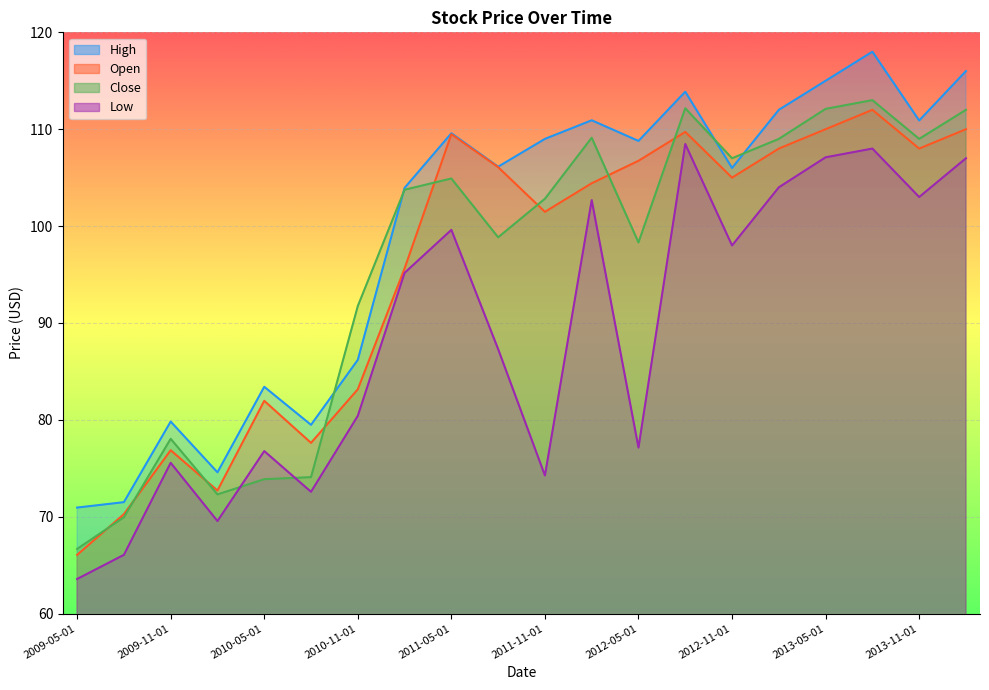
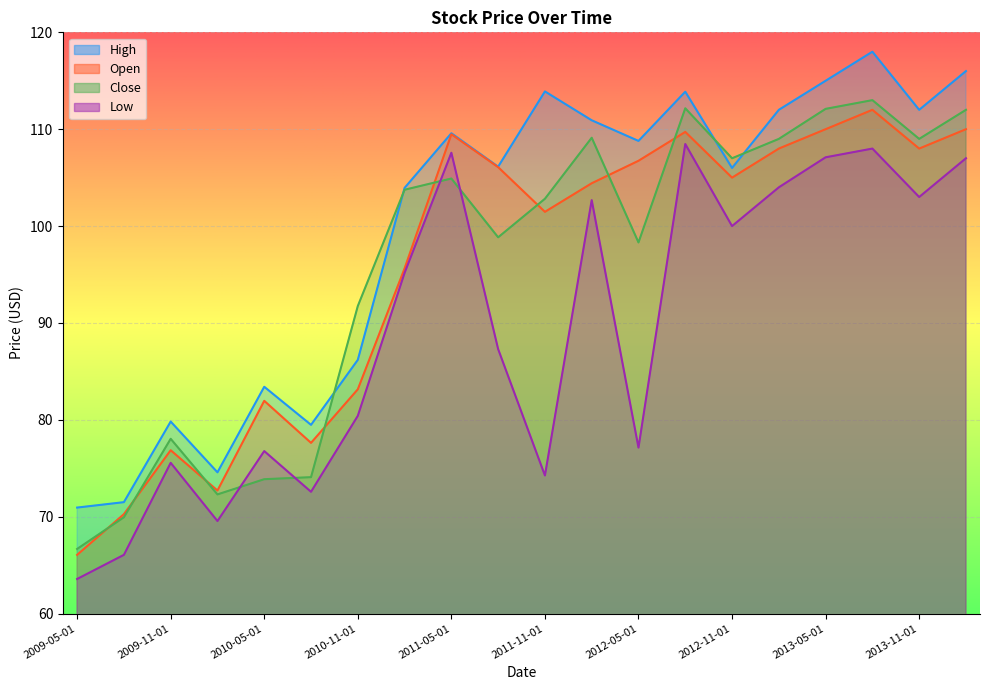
Low, 2011-05-01: 100 -> 108
High, 2011-11-01: 109 -> 114
Low, 2012-11-01: 98 -> 100
High, 2013-11-01: 111 -> 112
